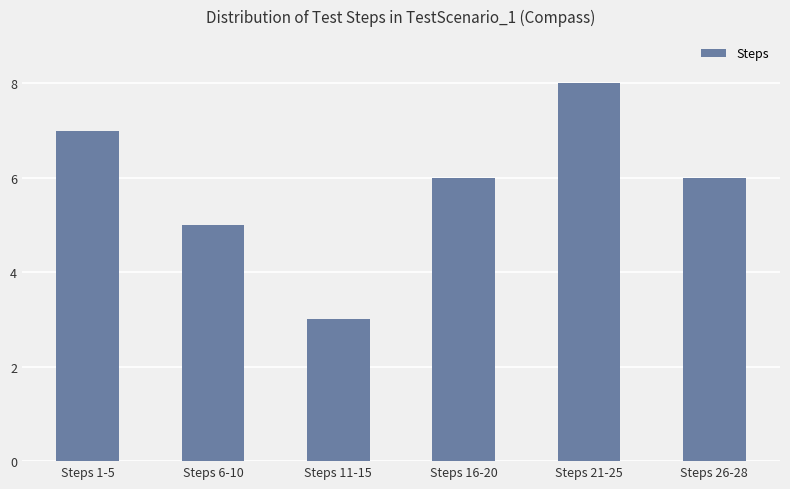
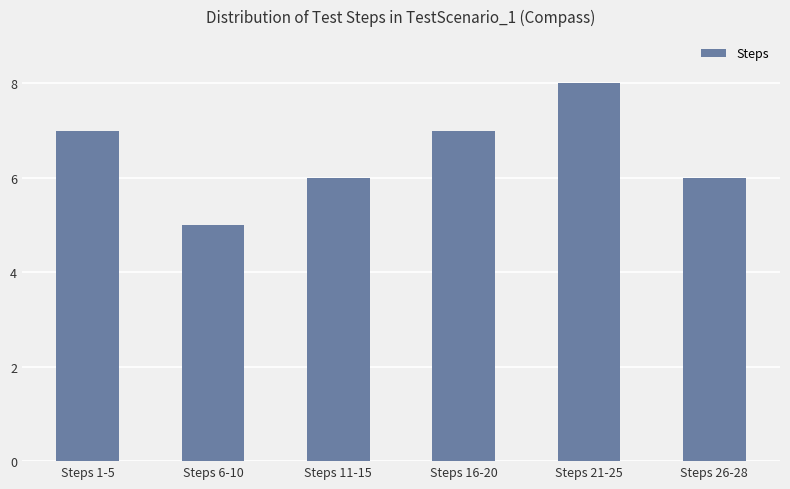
Steps 11-15: 3 -> 6
Steps 16-20: 6 -> 7
